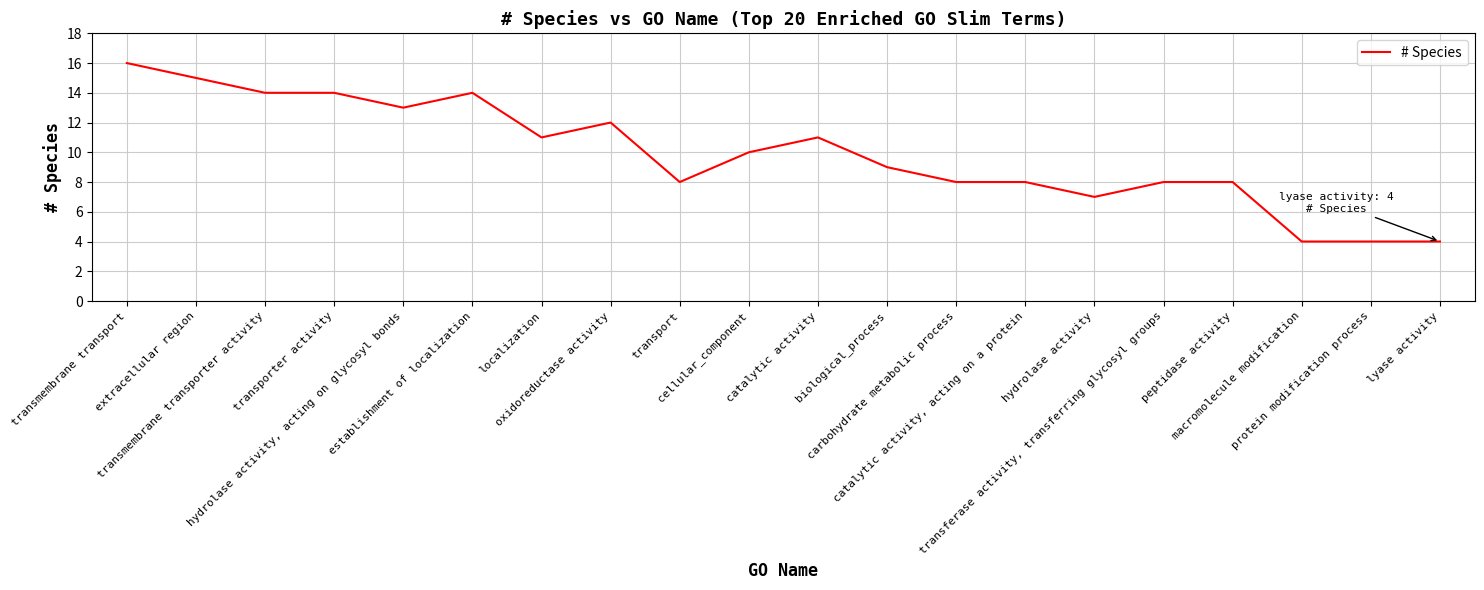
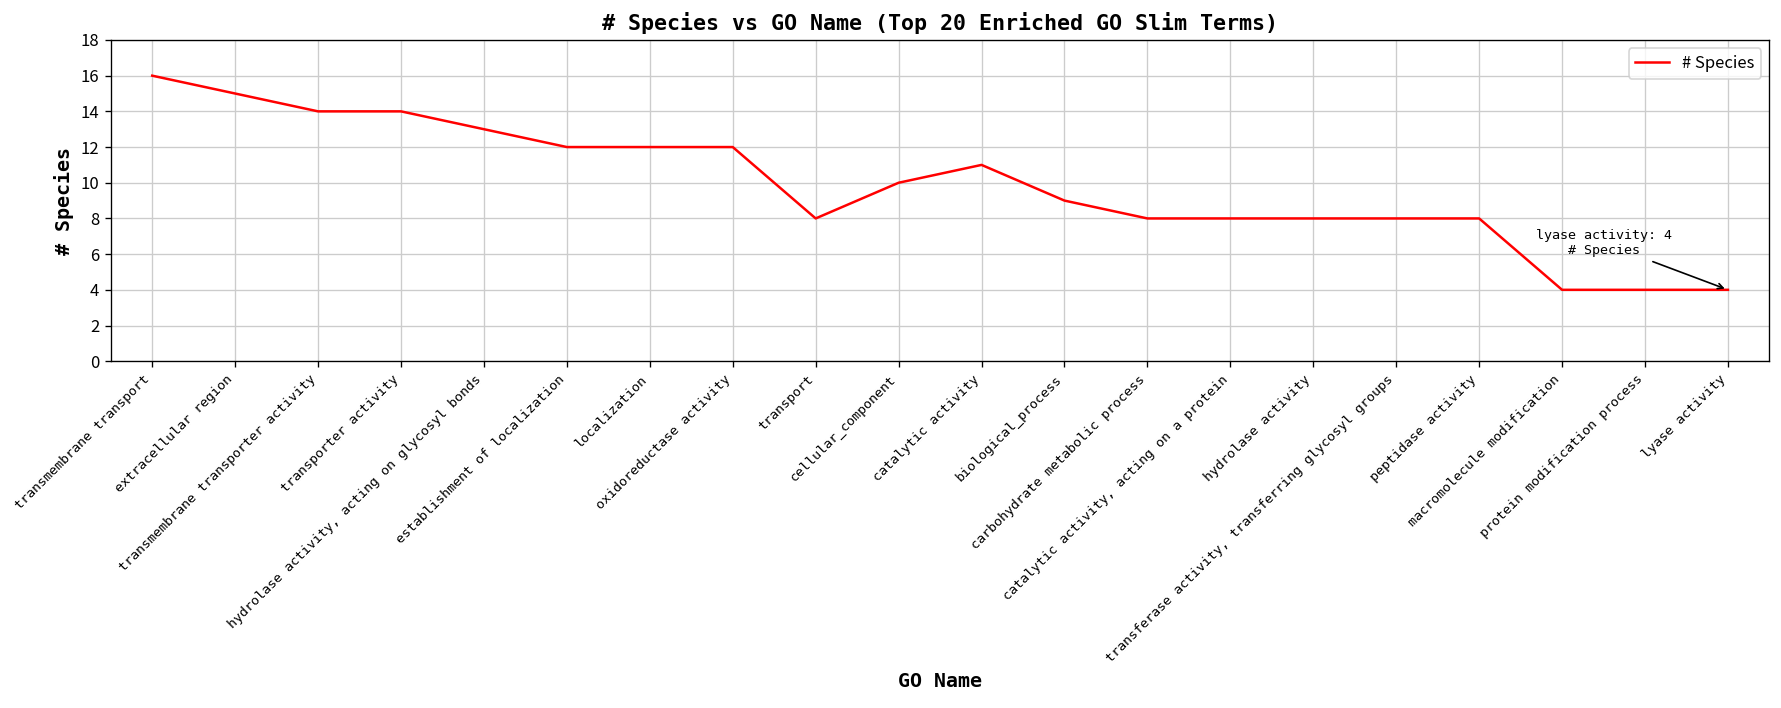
establishment of localization: 14 -> 12
localization: 11 -> 12
hydrolase activity: 7 -> 8
